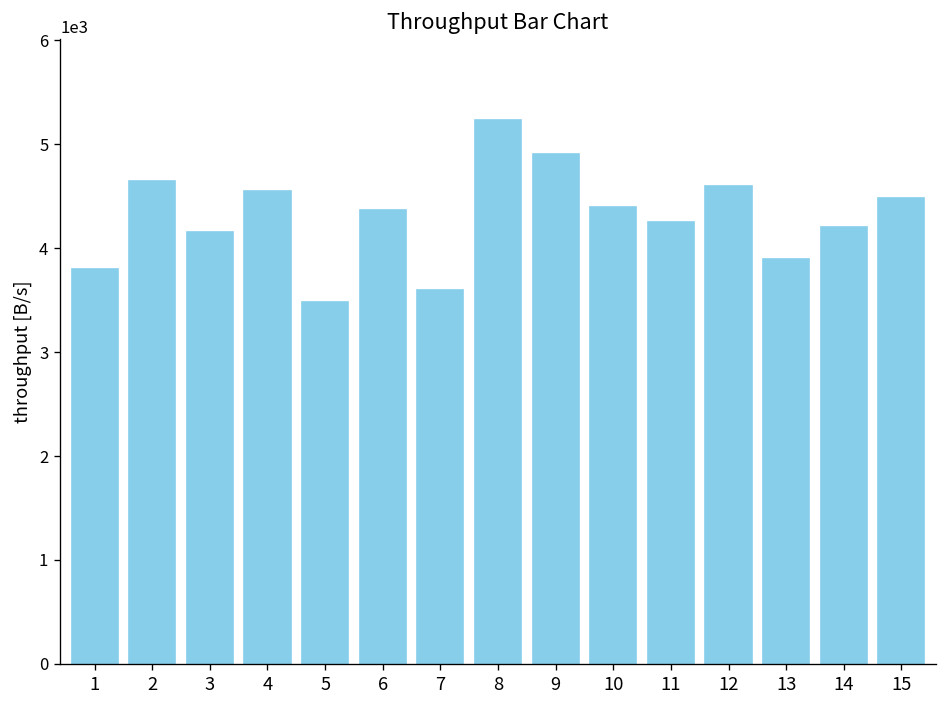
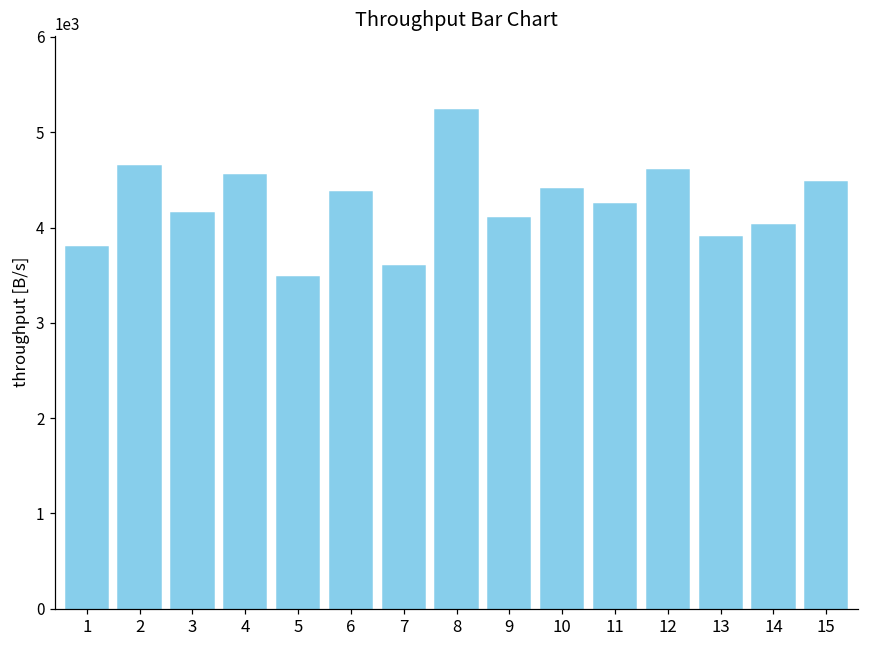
9: 4.9 -> 4.1
14: 4.2 -> 4.0
